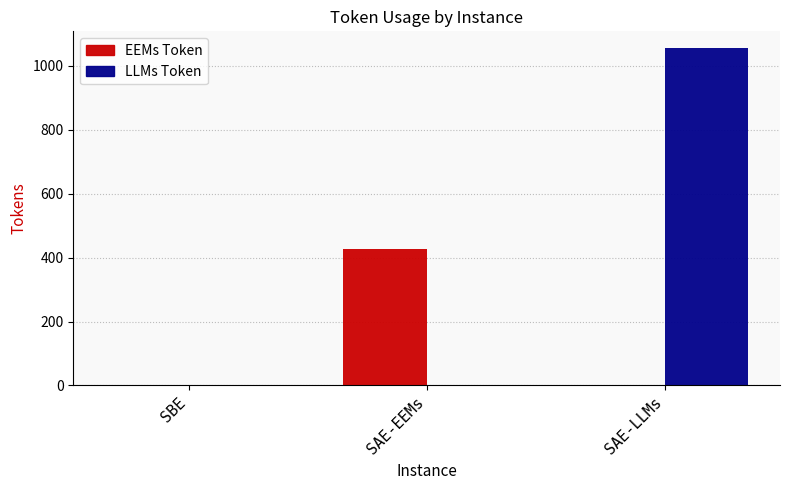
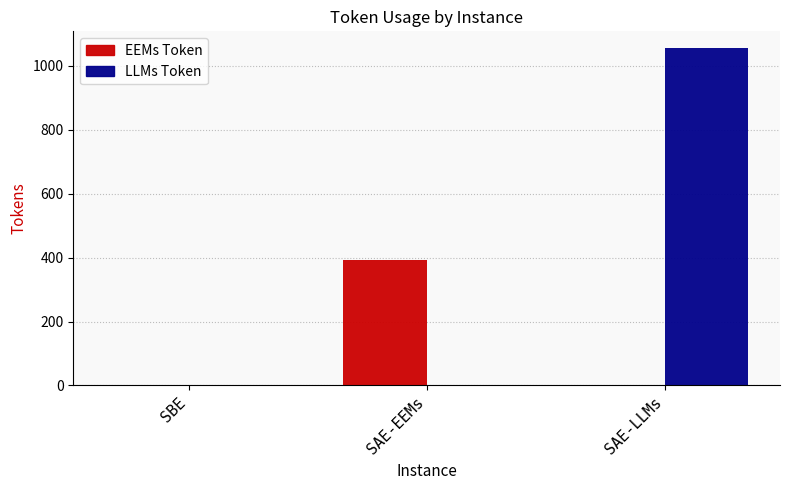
EEMs Token, SAE-EEMs: 430 -> 390
